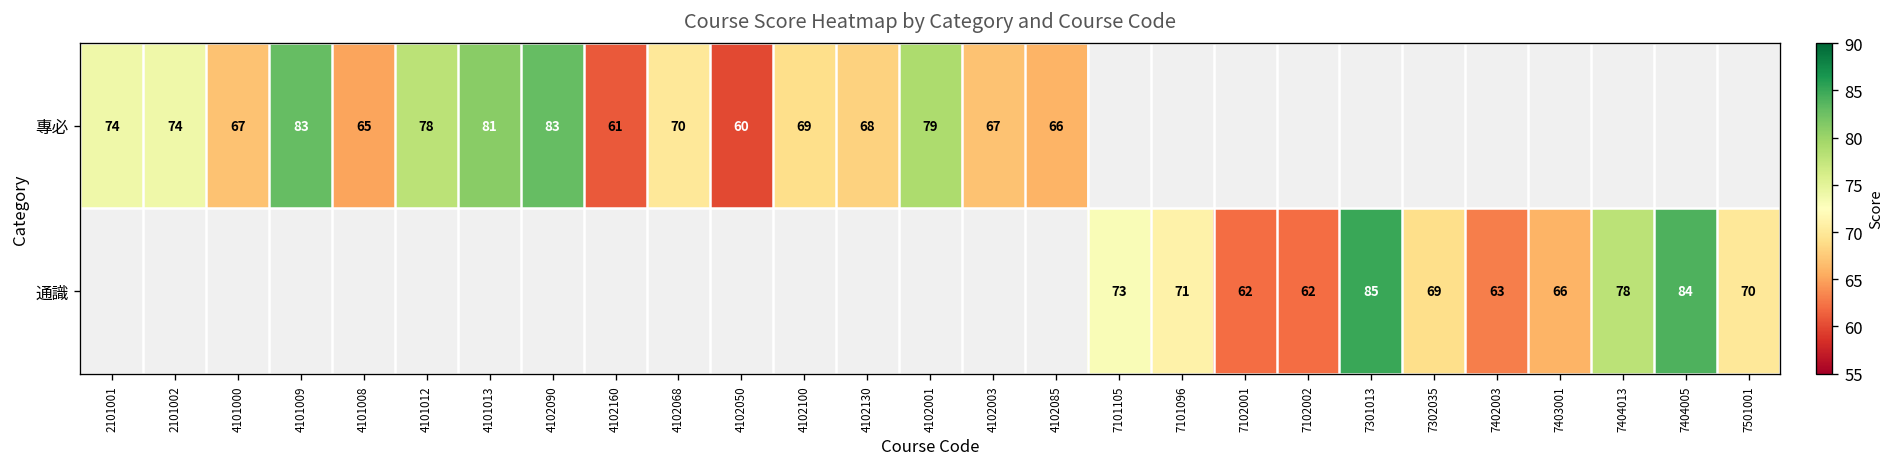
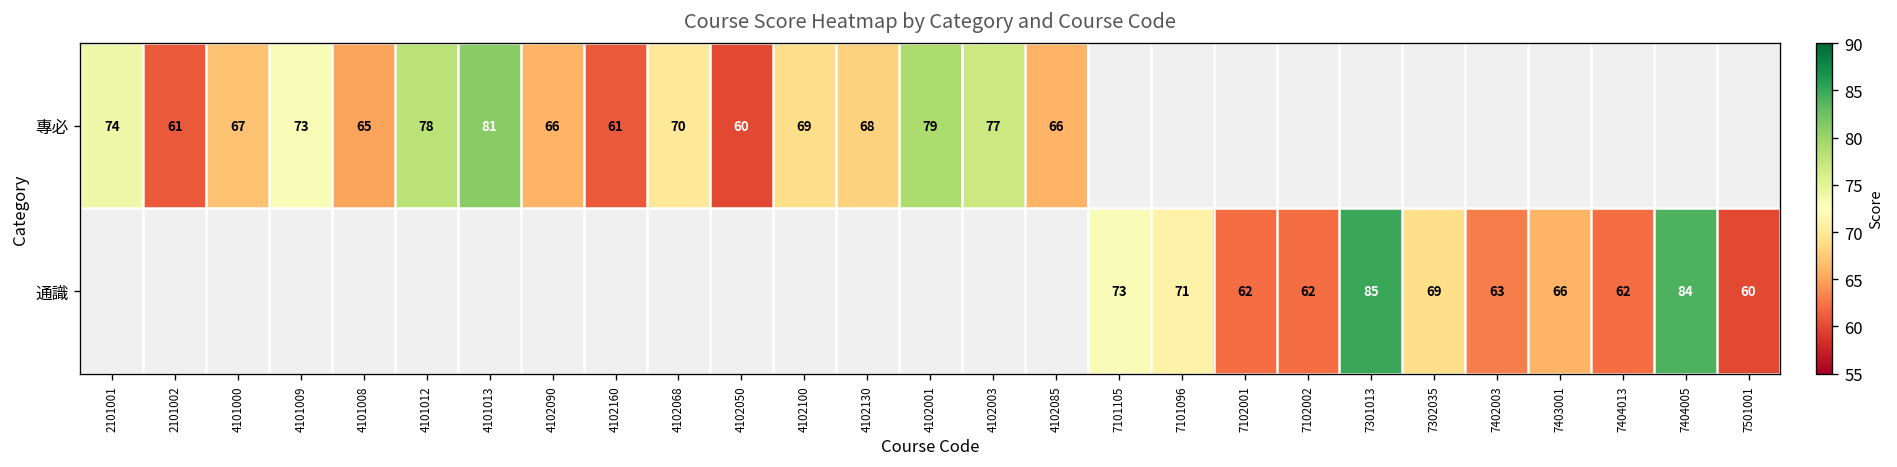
專必, 2101002: 74 -> 61
專必, 4101009: 83 -> 73
專必, 4102090: 83 -> 66
專必, 4102003: 67 -> 77
通識, 7404013: 78 -> 62
通識, 7501001: 70 -> 60
